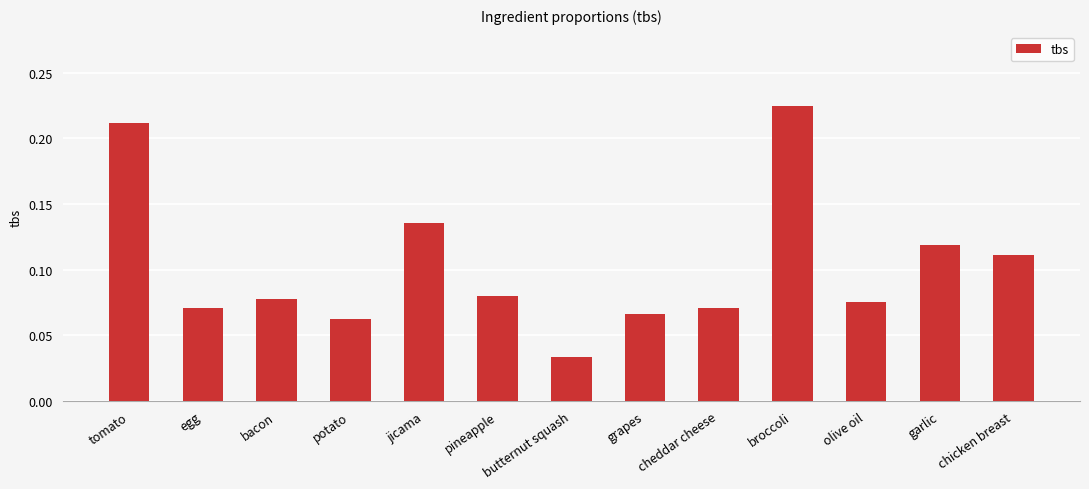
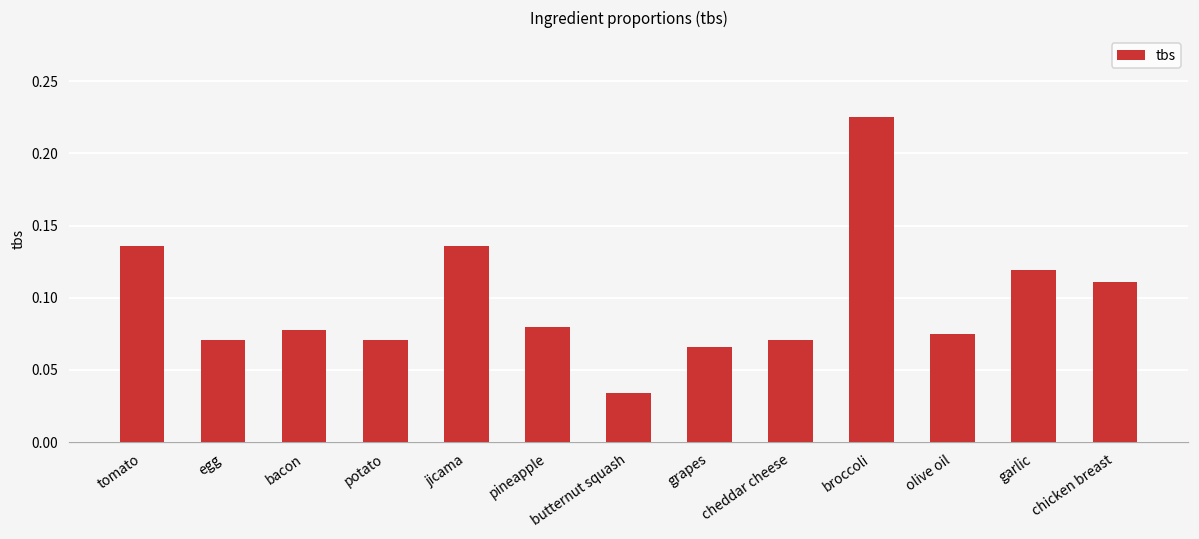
tomato: 0.212 -> 0.136
potato: 0.062 -> 0.071
